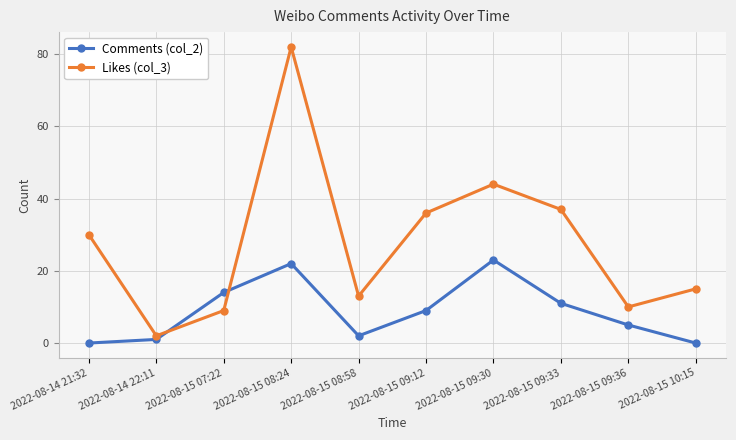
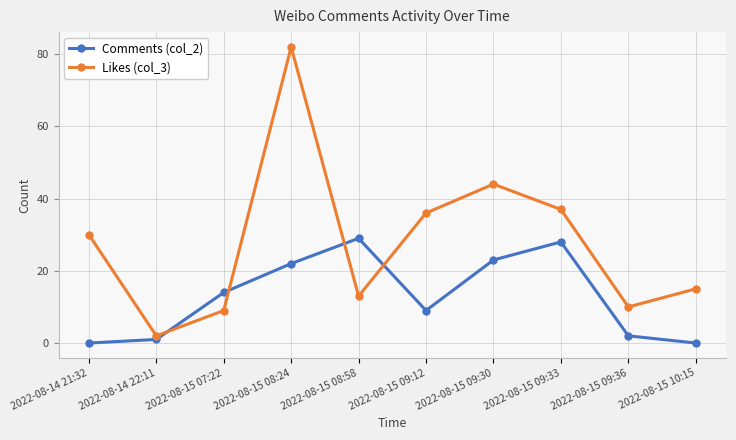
Comments (col_2), 2022-08-15 08:58: 2 -> 29
Comments (col_2), 2022-08-15 09:33: 11 -> 28
Comments (col_2), 2022-08-15 09:36: 5 -> 2
